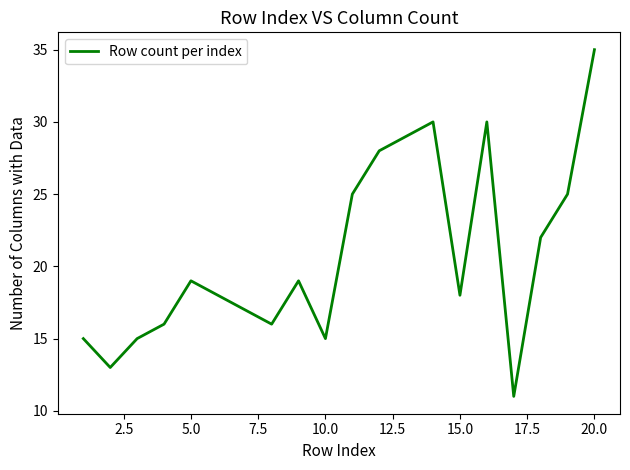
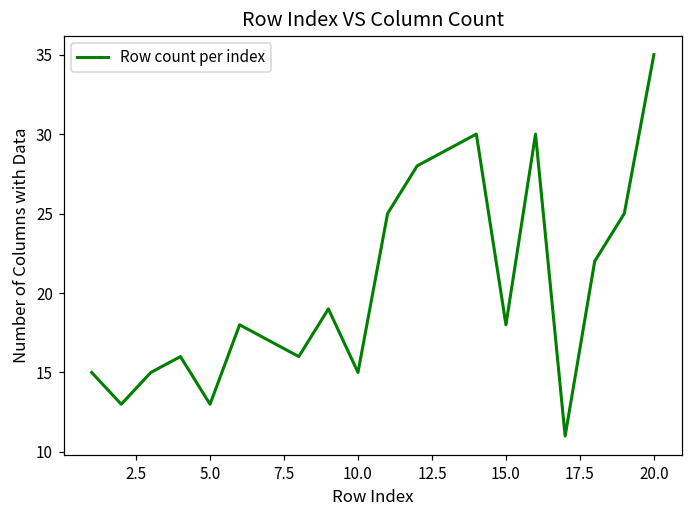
5.0: 19 -> 13
